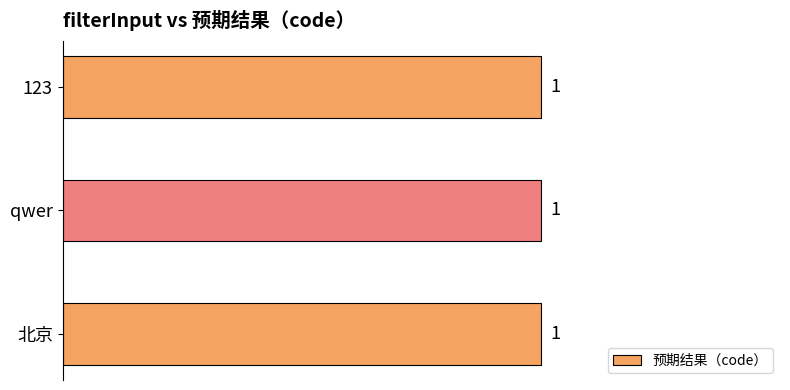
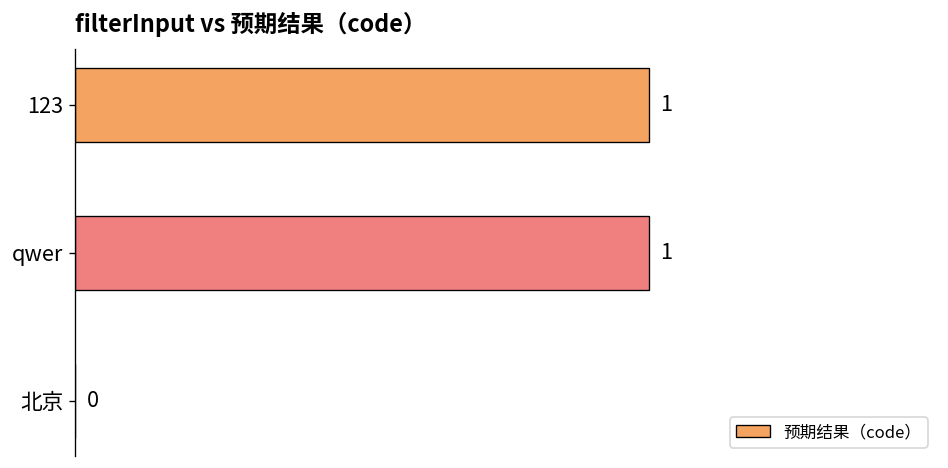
北京: 1 -> 0
